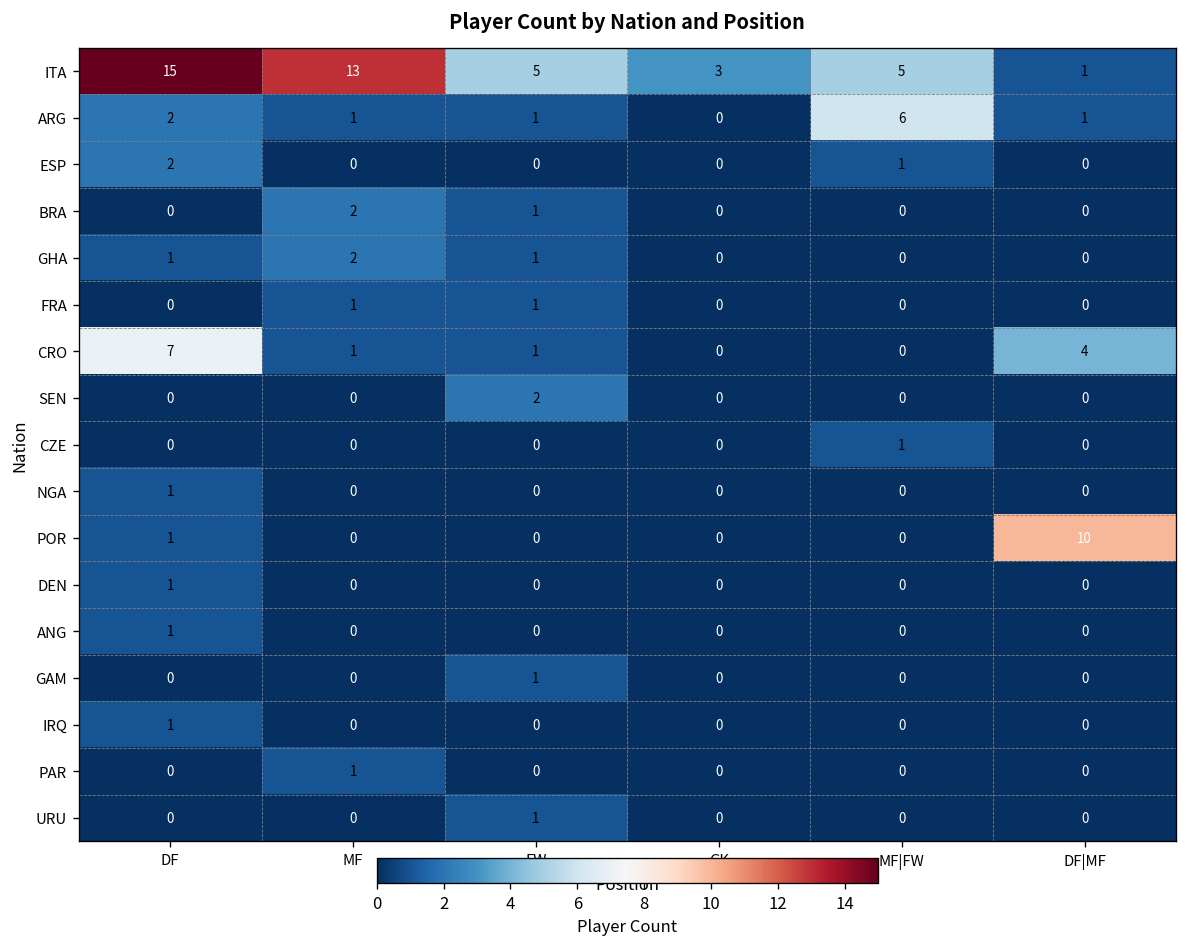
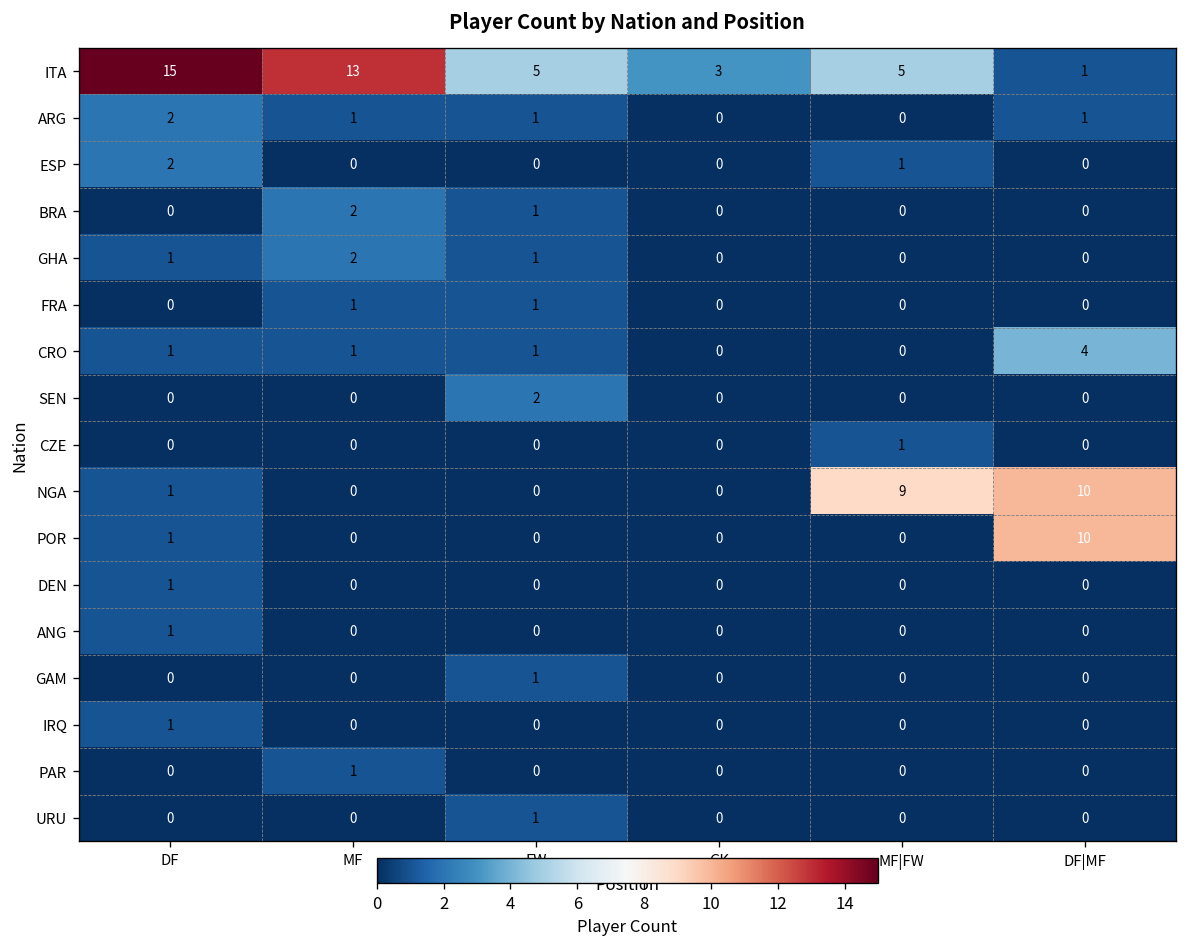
ARG, MF|FW: 6 -> 0
CRO, DF: 7 -> 1
NGA, MF|FW: 0 -> 9
NGA, DF|MF: 0 -> 10
